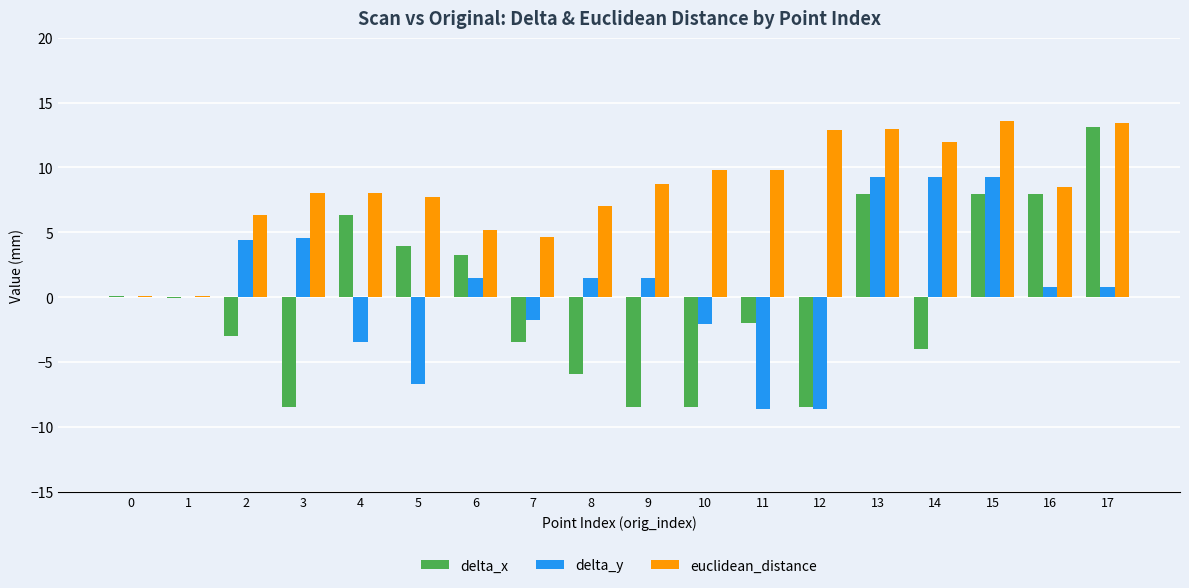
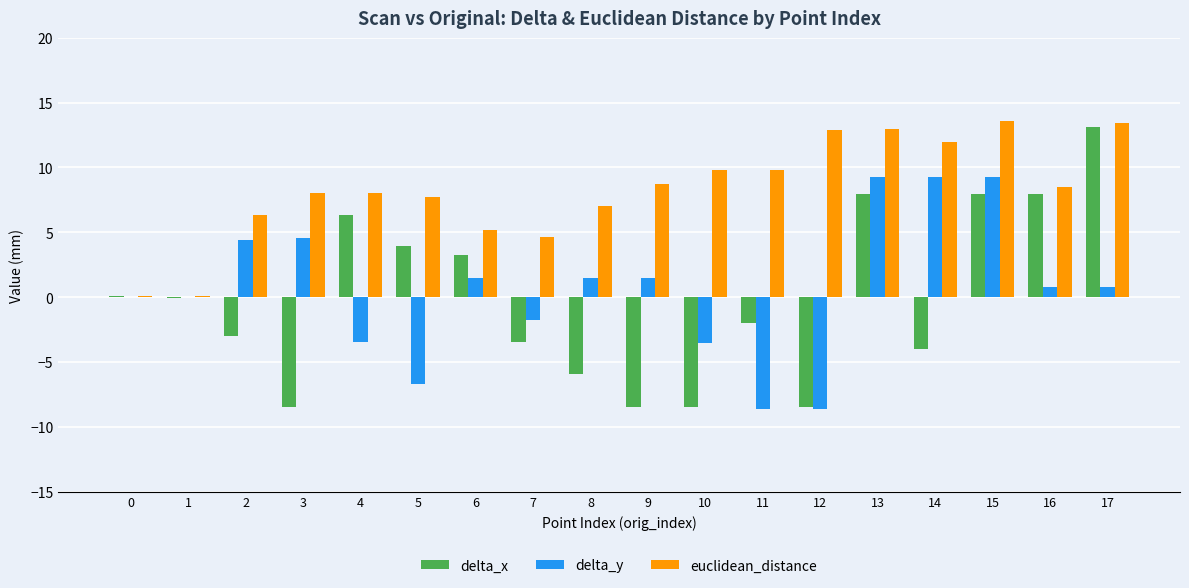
delta_y, 10: -2.1 -> -3.5
